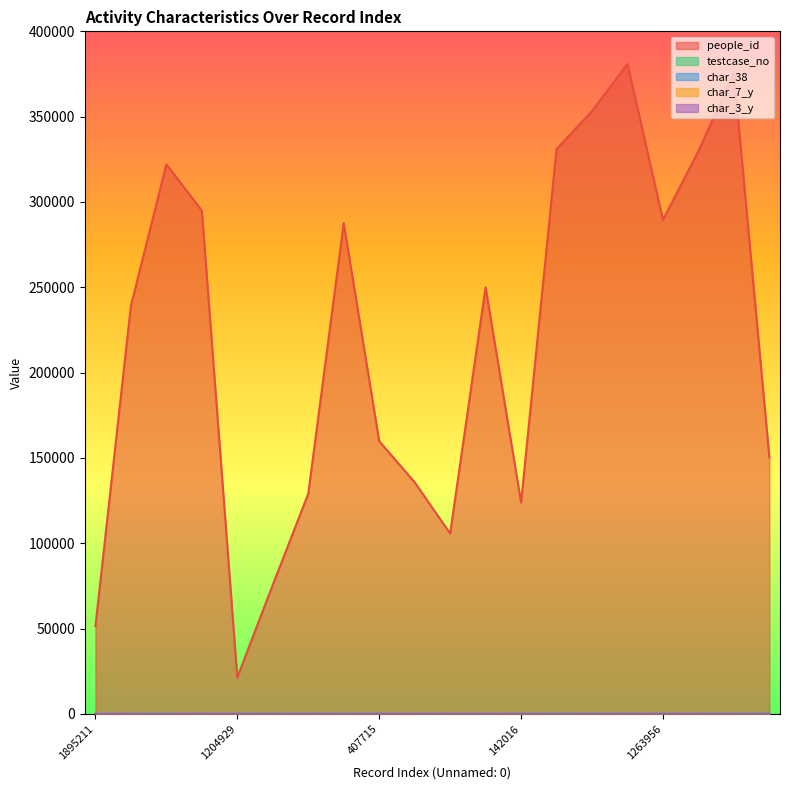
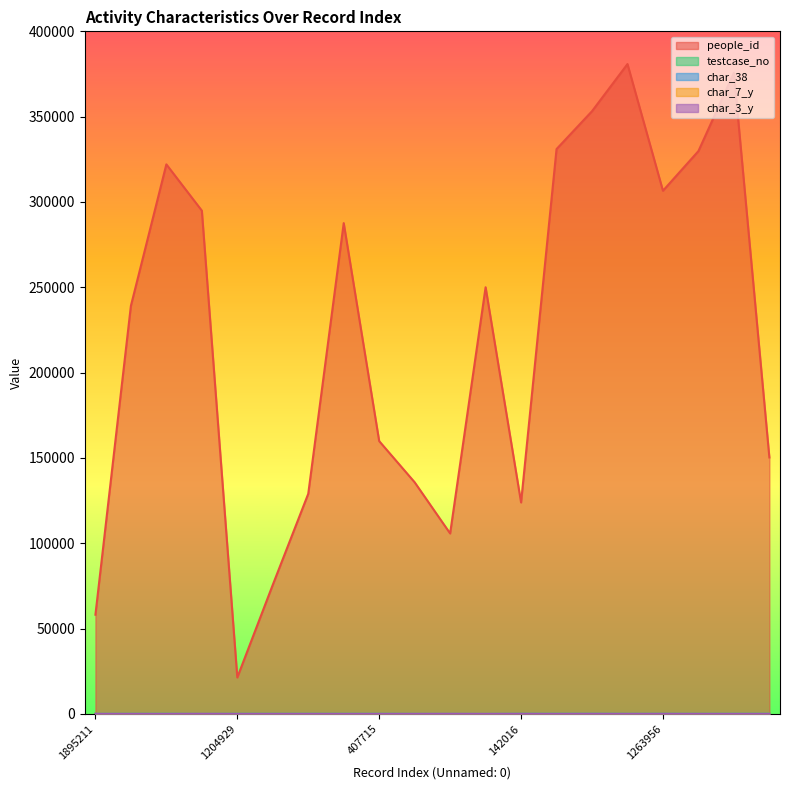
people_id, 1895211: 51000 -> 58000
people_id, 1263956: 290000 -> 307000
